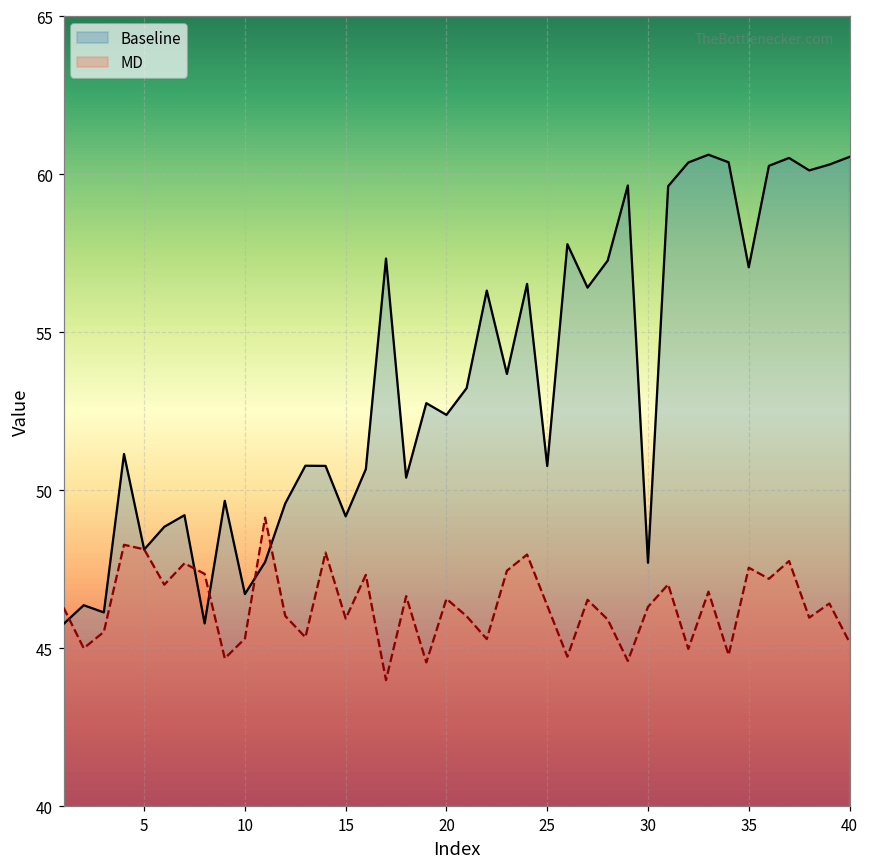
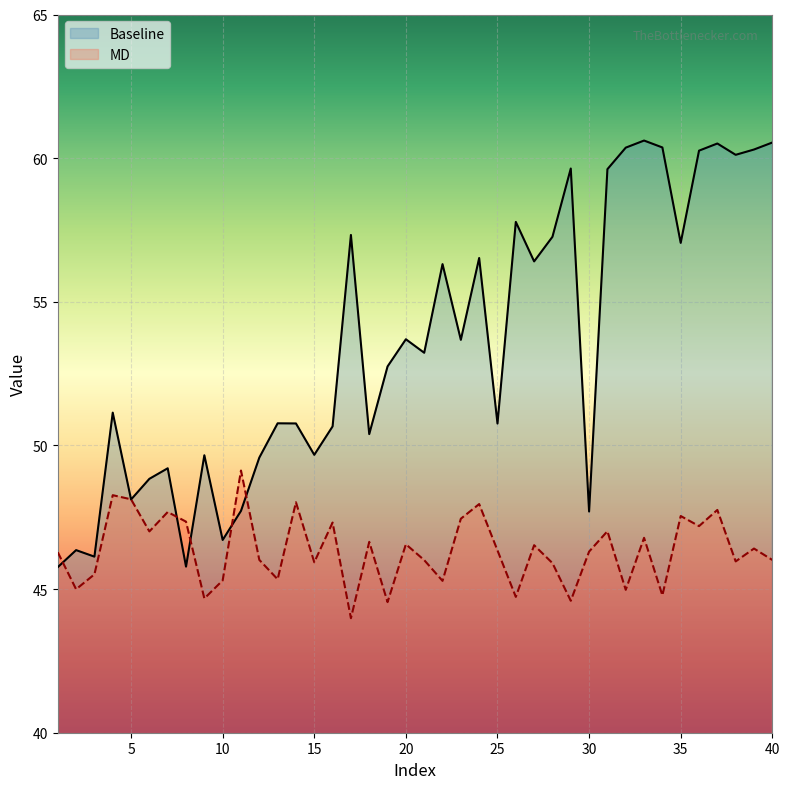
Baseline, 15: 49.2 -> 49.7
Baseline, 20: 52.4 -> 53.7
MD, 40: 45.2 -> 46.0
